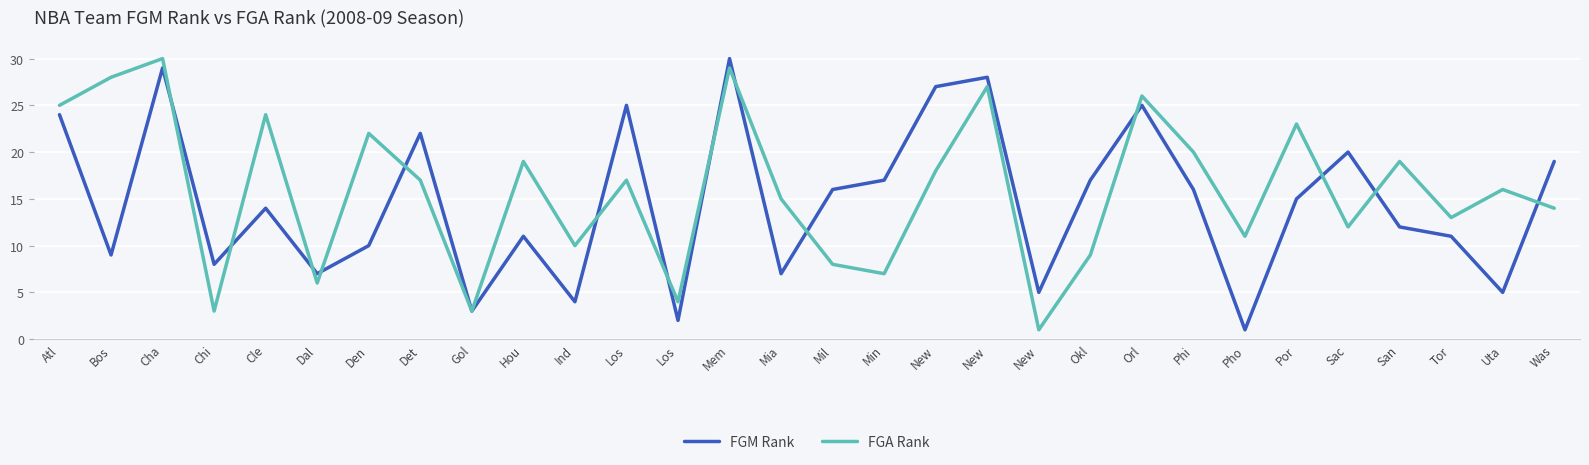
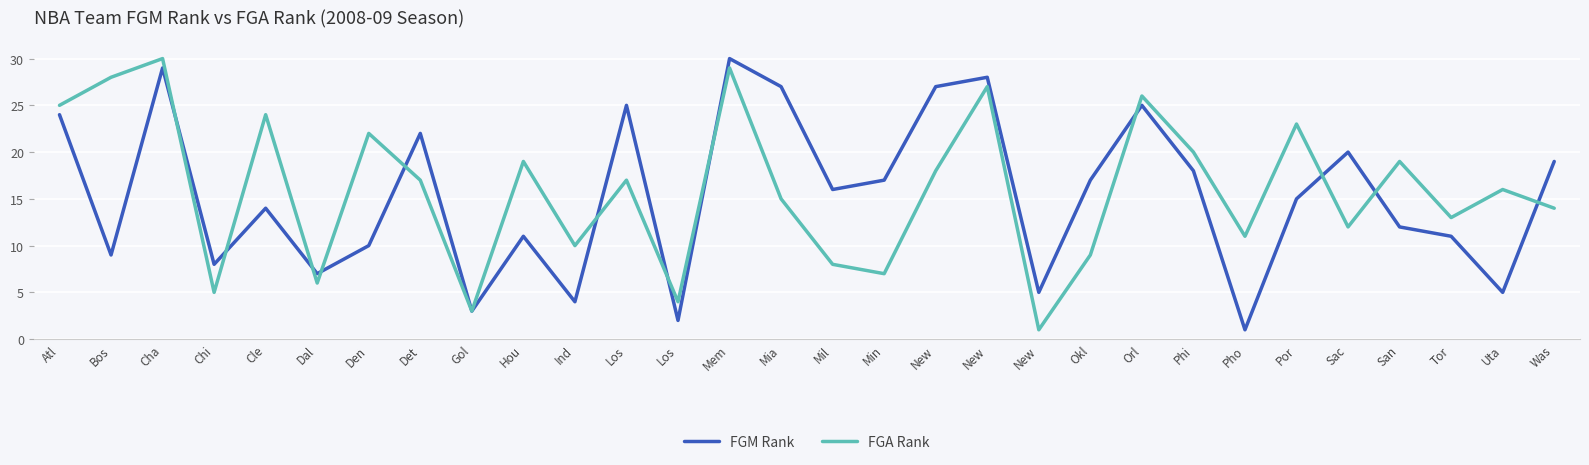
FGA Rank, Chi: 3 -> 5
FGM Rank, Mia: 7 -> 27
FGM Rank, Phi: 16 -> 18
